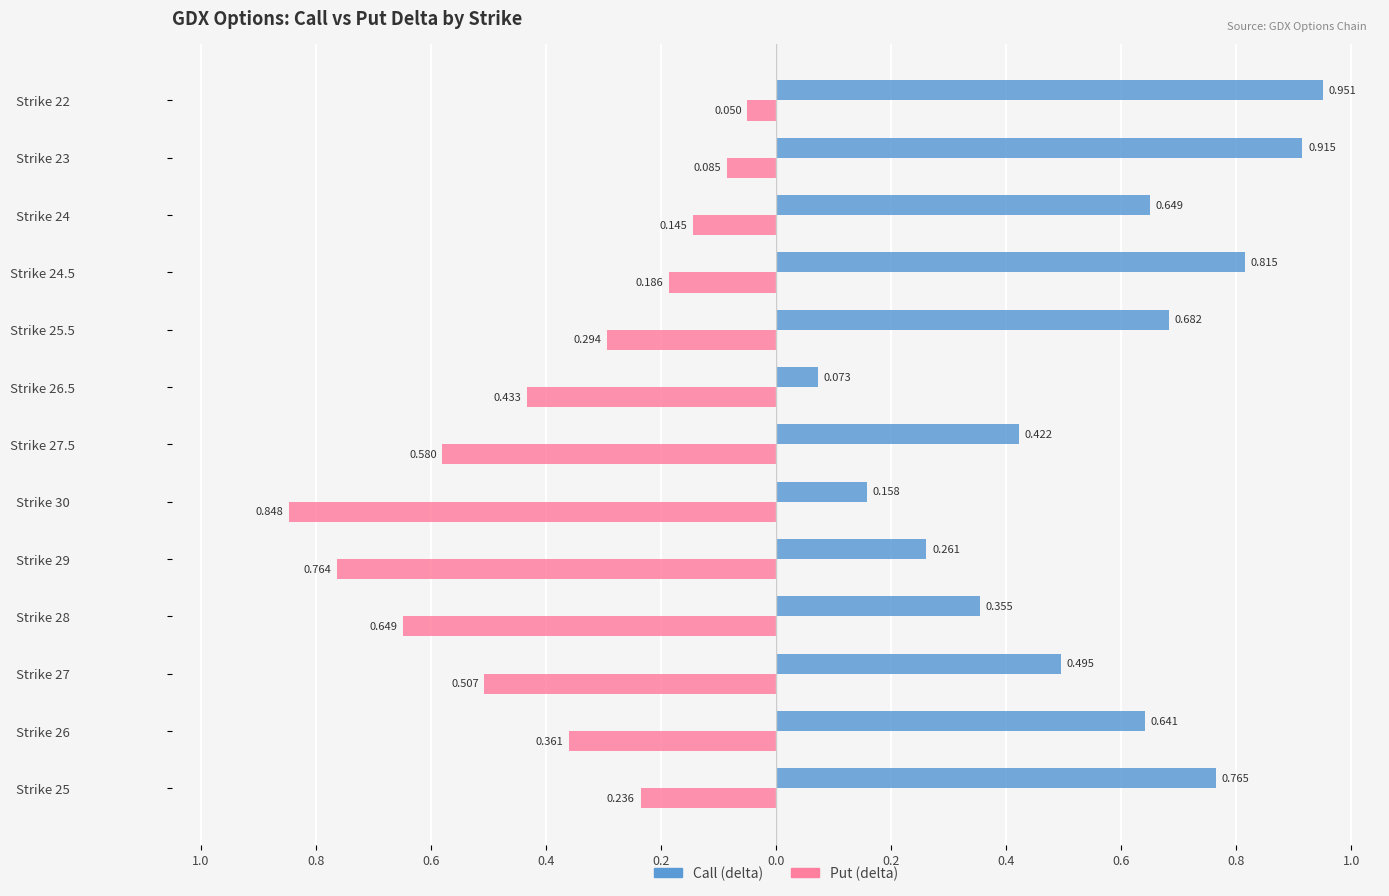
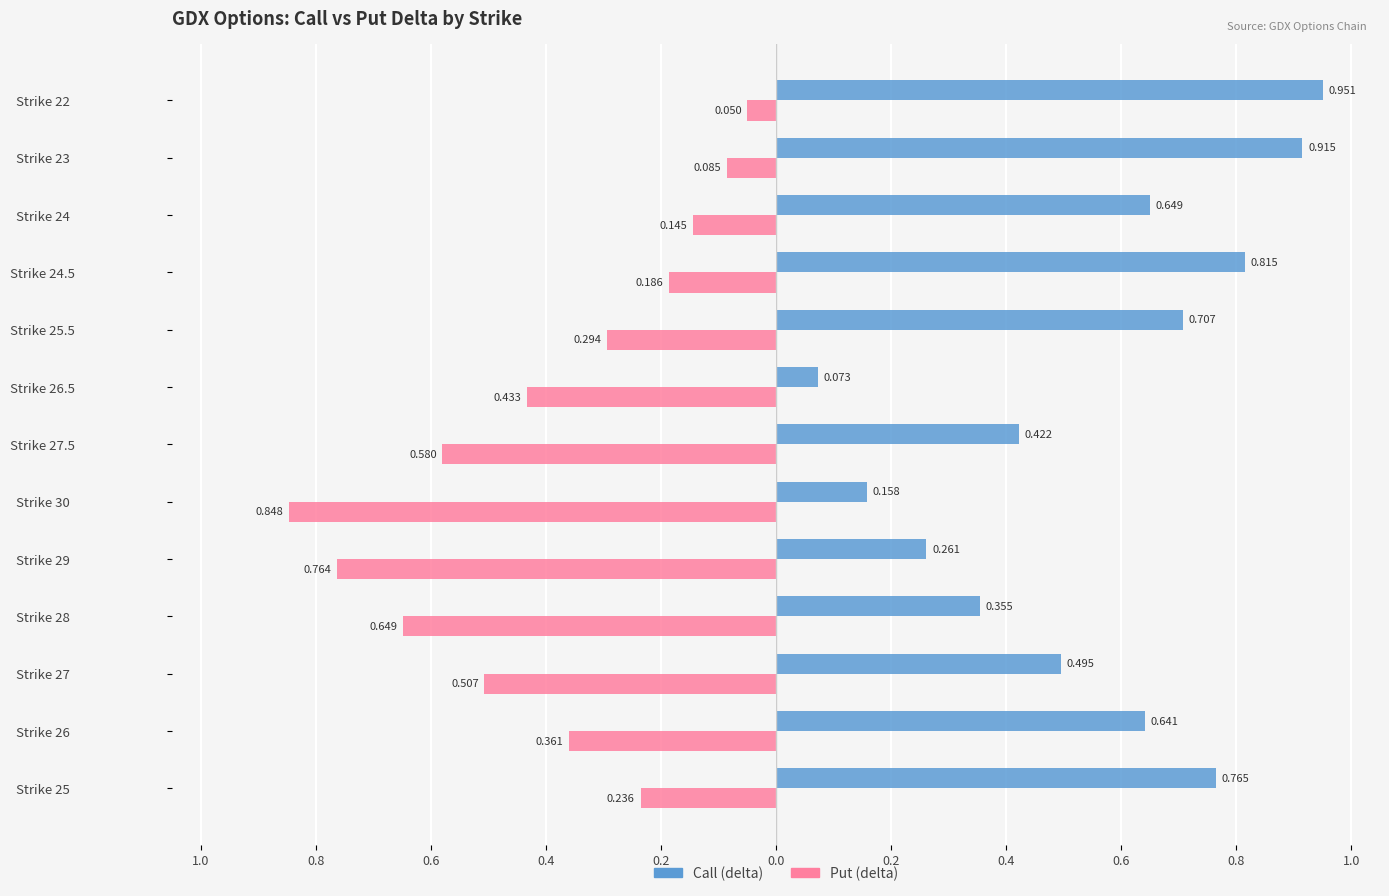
Call (delta), Strike 25.5: 0.682 -> 0.707
